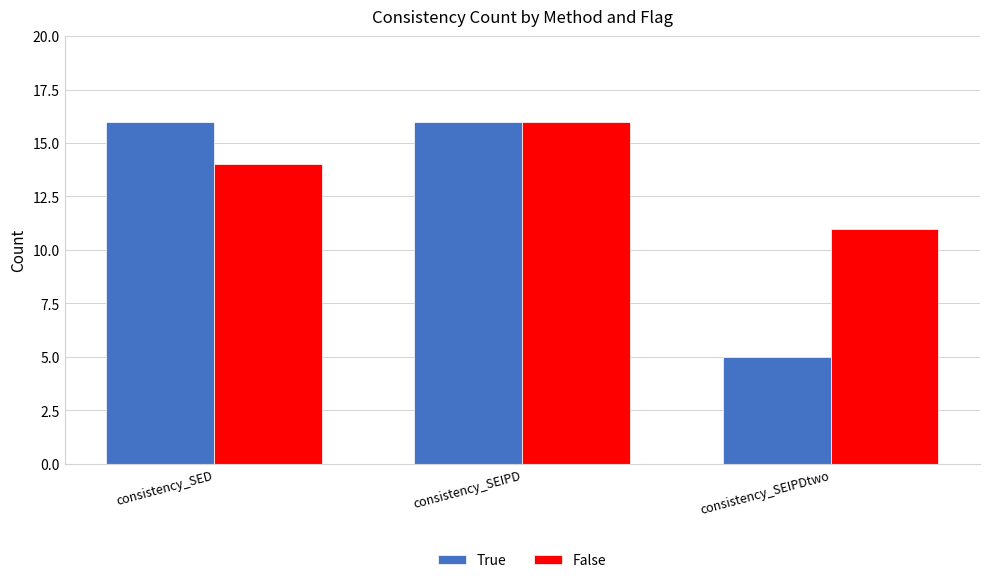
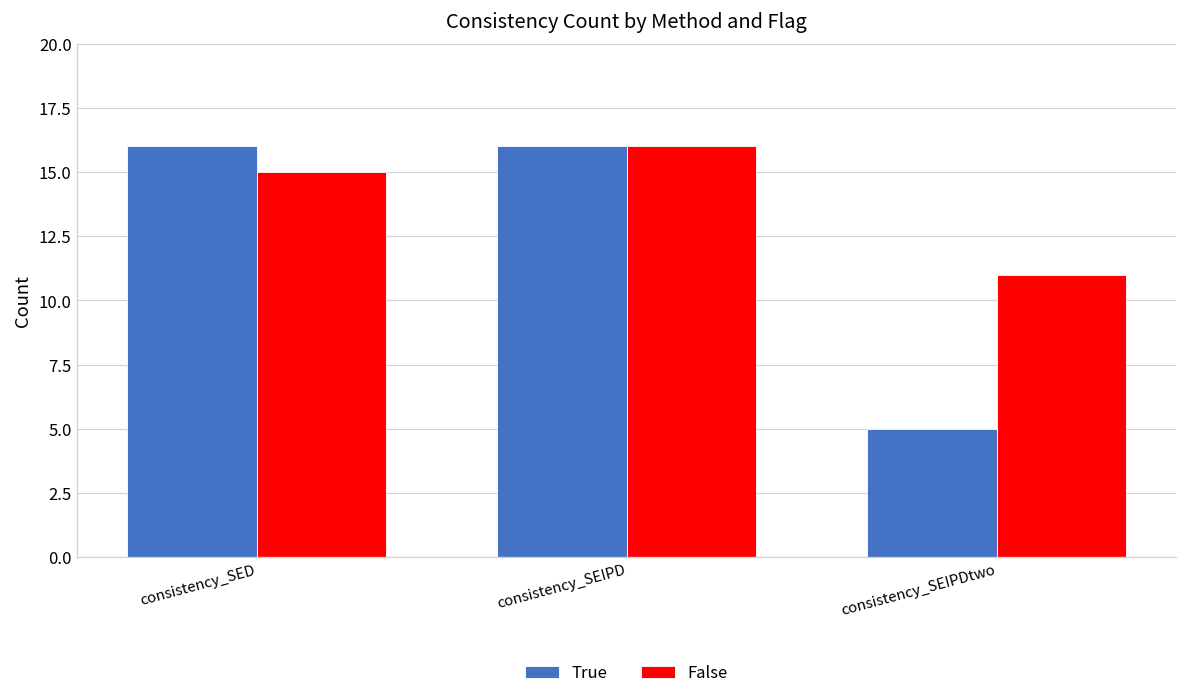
False, consistency_SED: 14 -> 15
